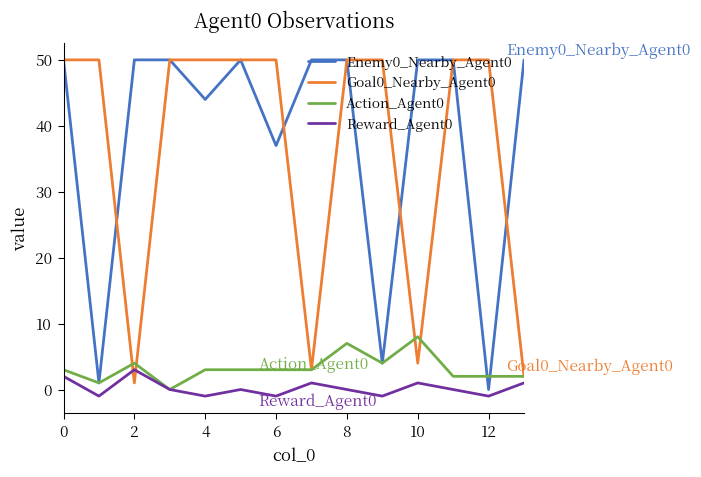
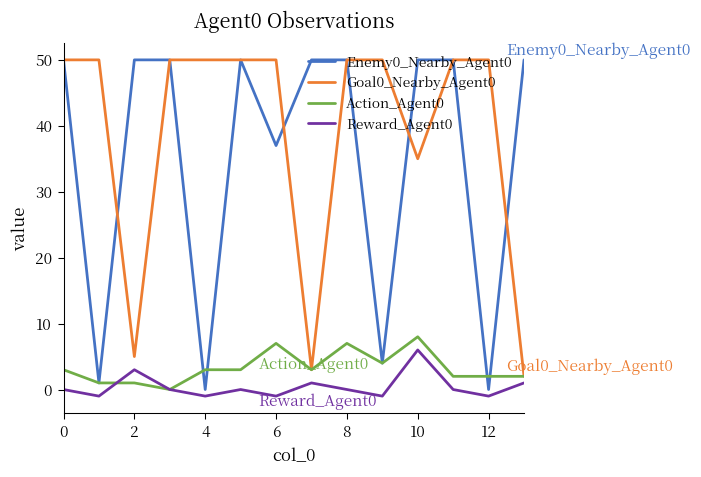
Reward_Agent0, 0: 2 -> 0
Goal0_Nearby_Agent0, 2: 1 -> 5
Action_Agent0, 2: 4 -> 1
Enemy0_Nearby_Agent0, 4: 44 -> 0
Action_Agent0, 6: 3 -> 7
Goal0_Nearby_Agent0, 10: 4 -> 35
Reward_Agent0, 10: 1 -> 6
